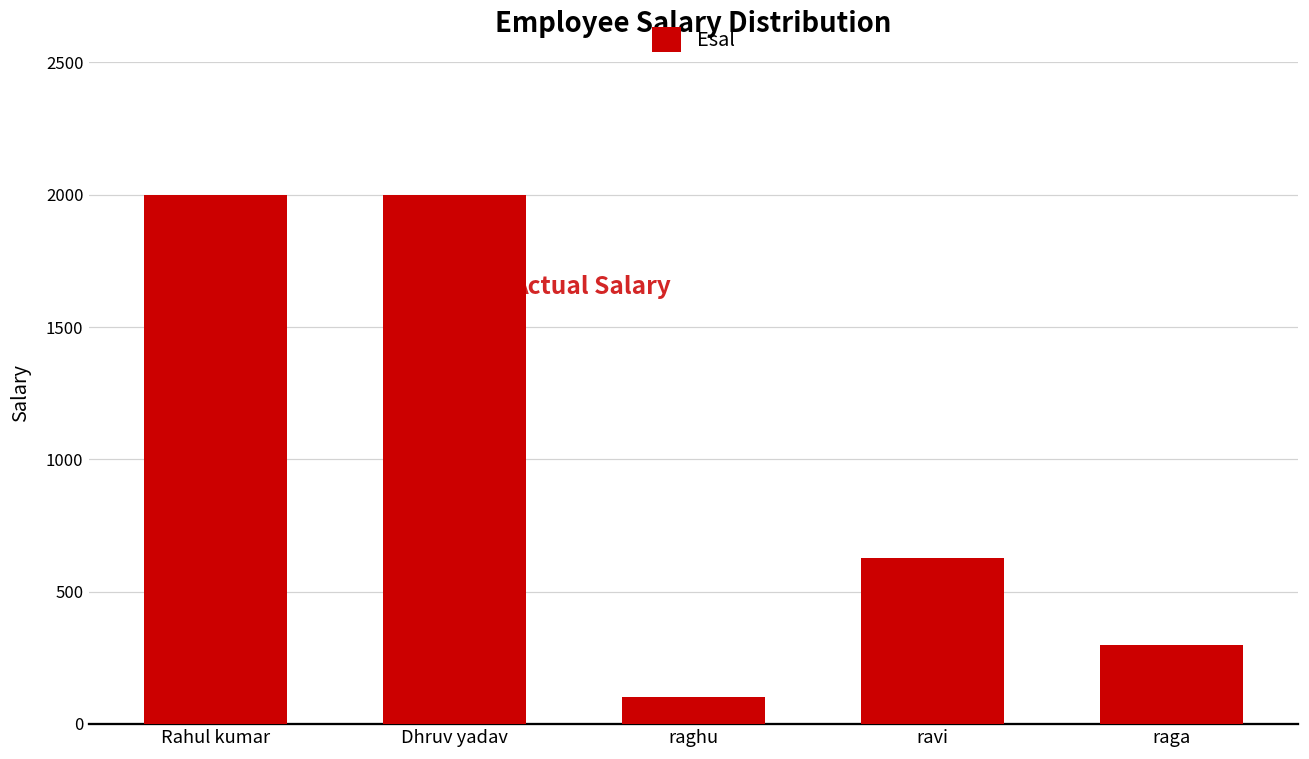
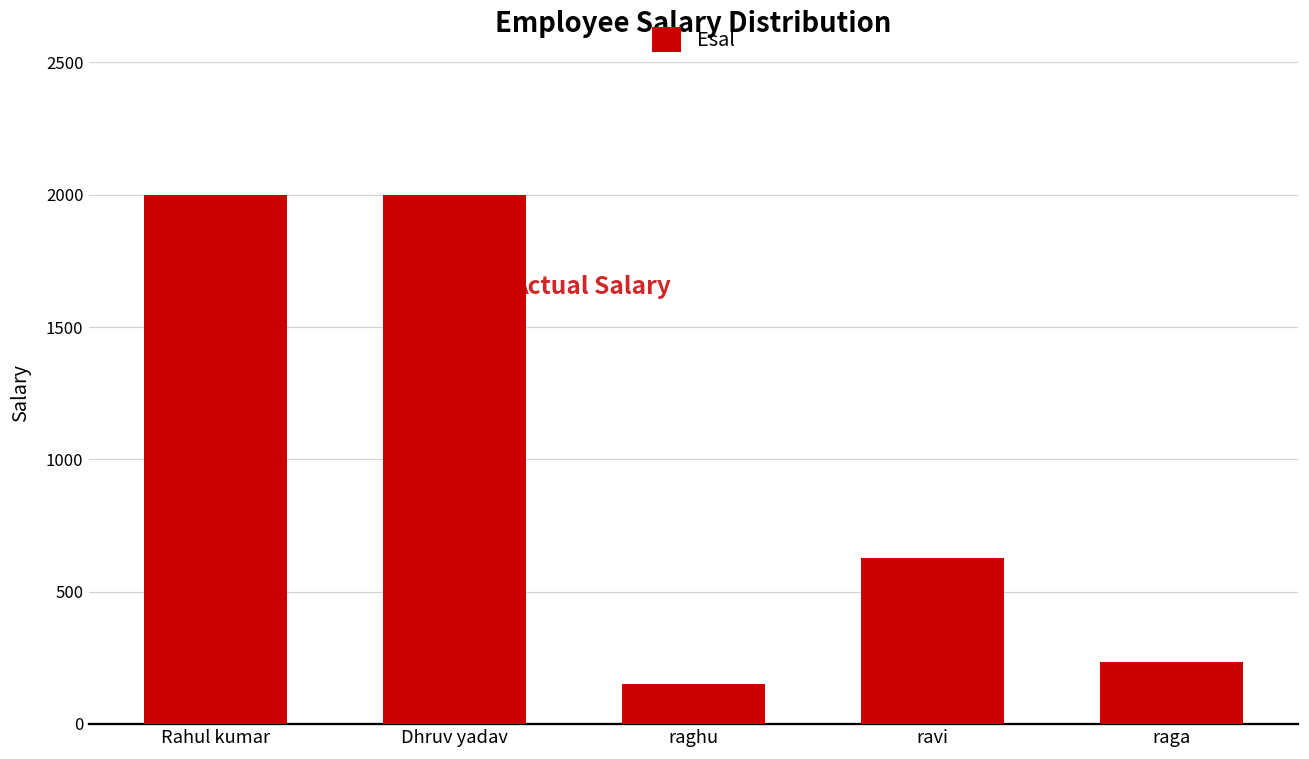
raghu: 100 -> 150
raga: 300 -> 240
